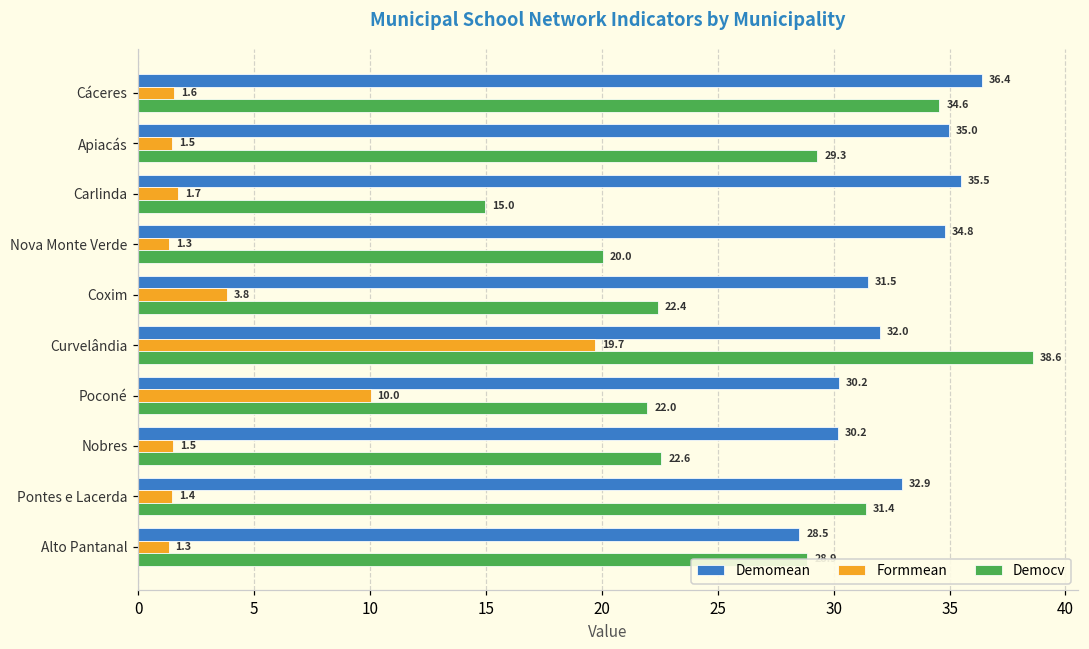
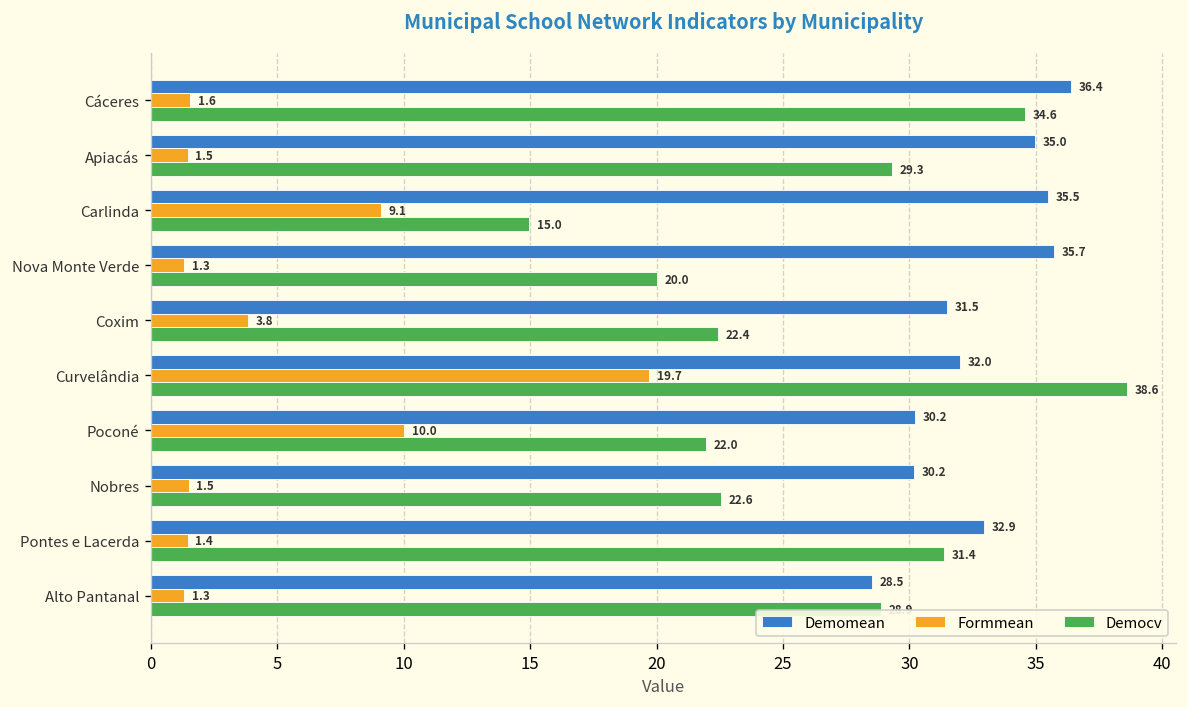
Formmean, Carlinda: 1.7 -> 9.1
Demomean, Nova Monte Verde: 34.8 -> 35.7
